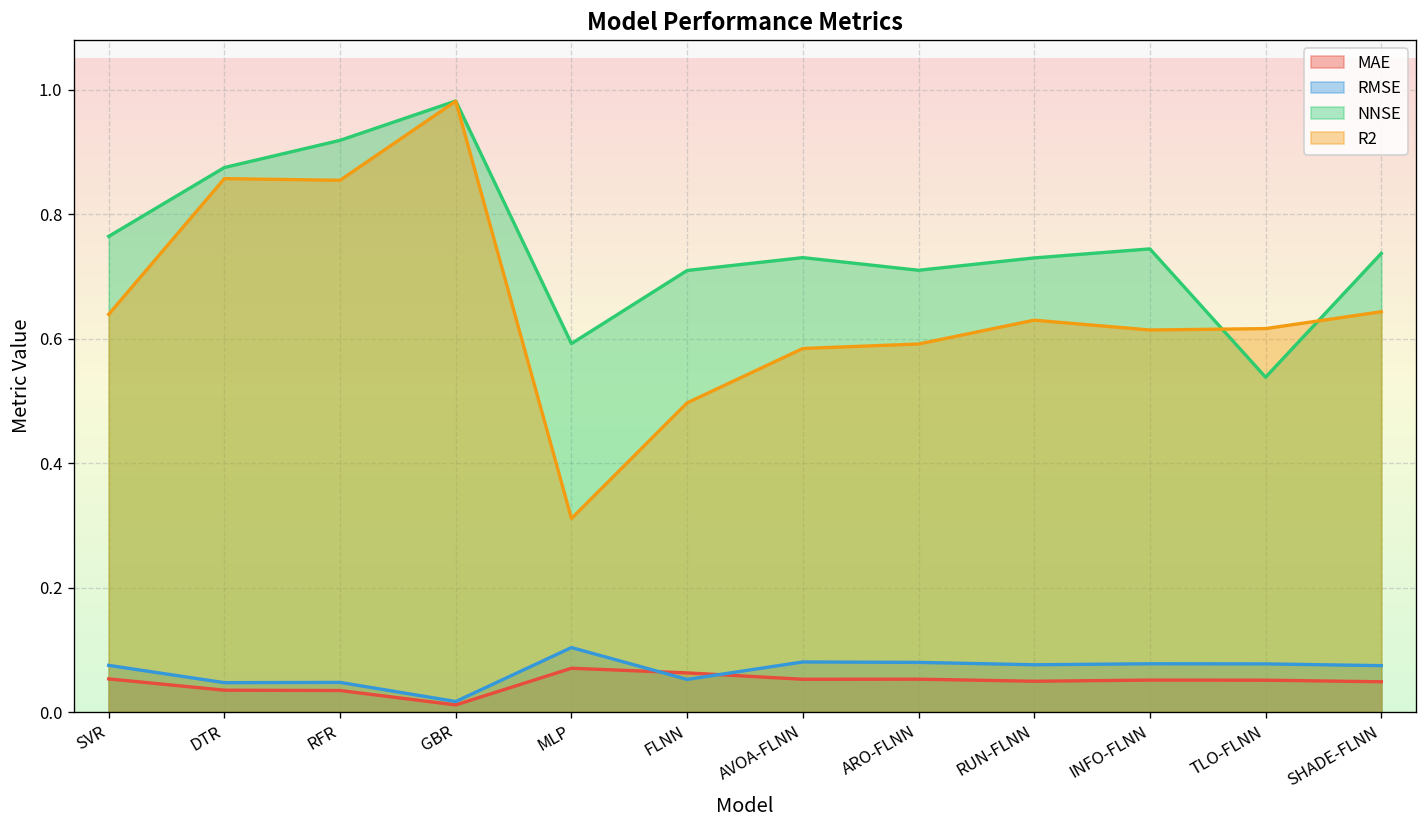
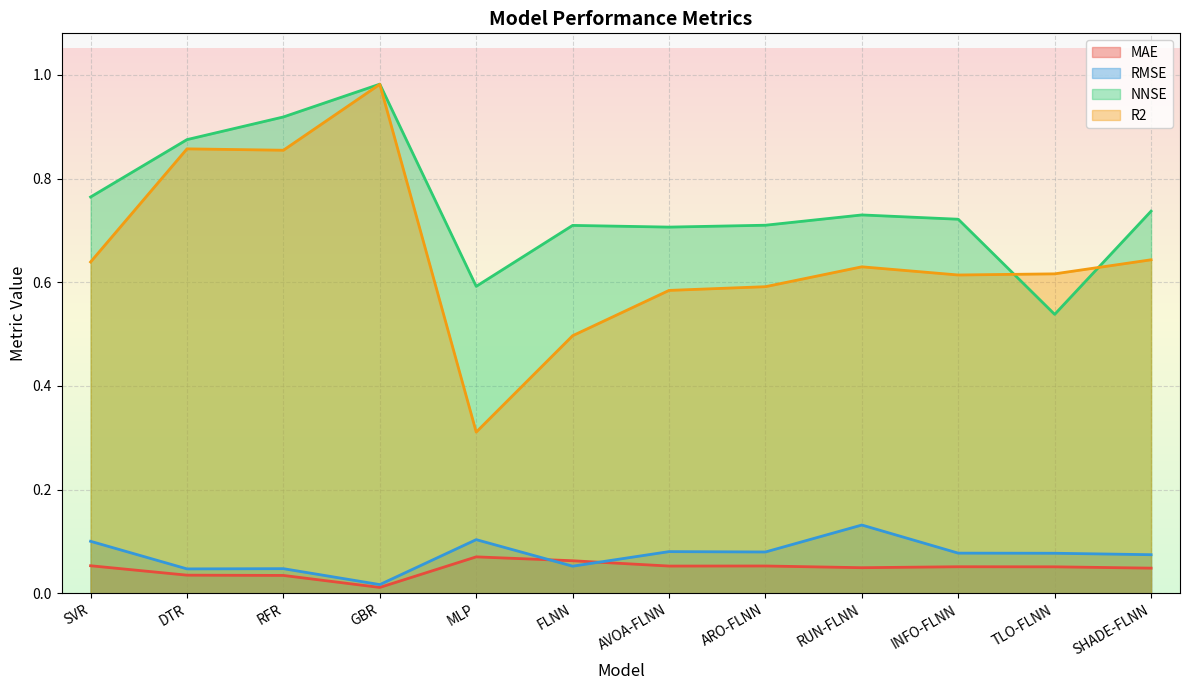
RMSE, SVR: 0.07 -> 0.10
NNSE, AVOA-FLNN: 0.73 -> 0.71
RMSE, RUN-FLNN: 0.08 -> 0.13
NNSE, INFO-FLNN: 0.74 -> 0.72
